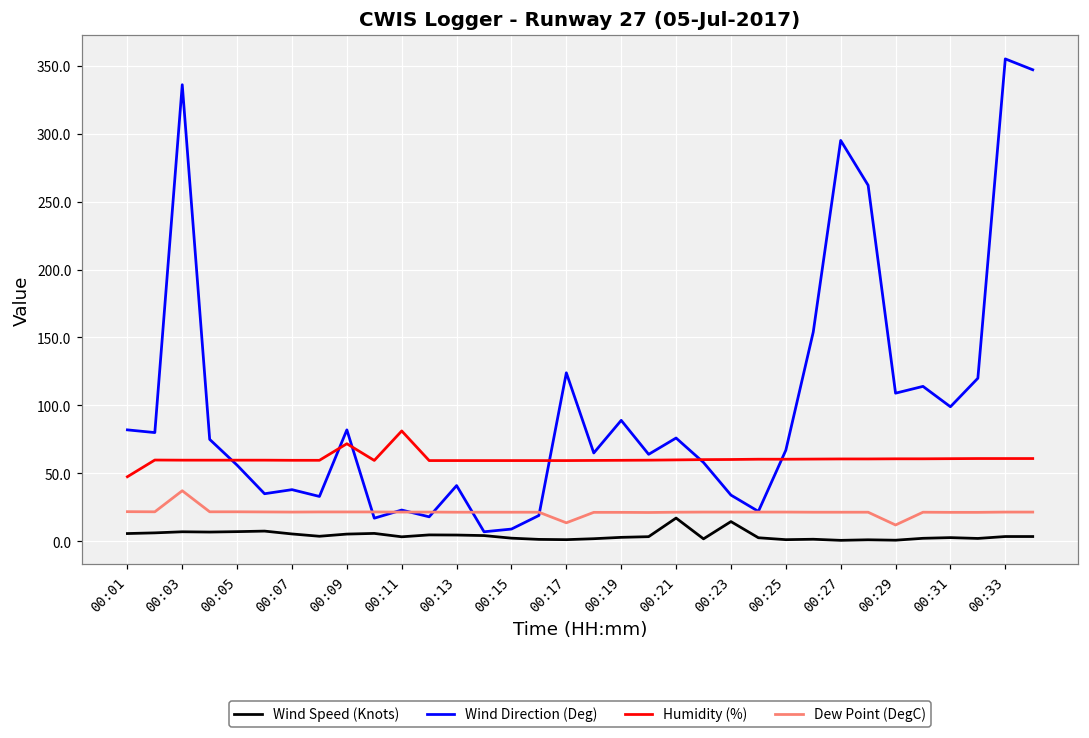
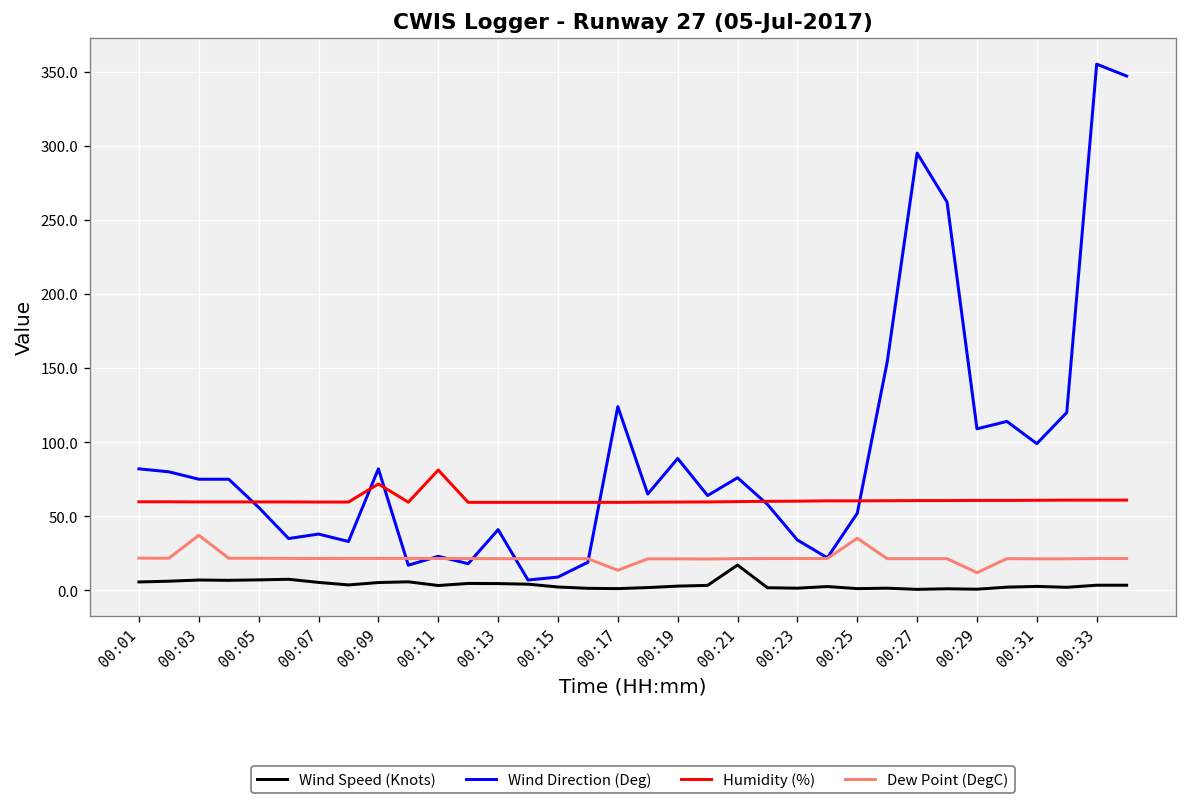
Humidity (%), 00:01: 48 -> 60
Wind Direction (Deg), 00:03: 336 -> 75
Wind Speed (Knots), 00:23: 15 -> 2
Wind Direction (Deg), 00:25: 67 -> 52
Dew Point (DegC), 00:25: 22 -> 35
